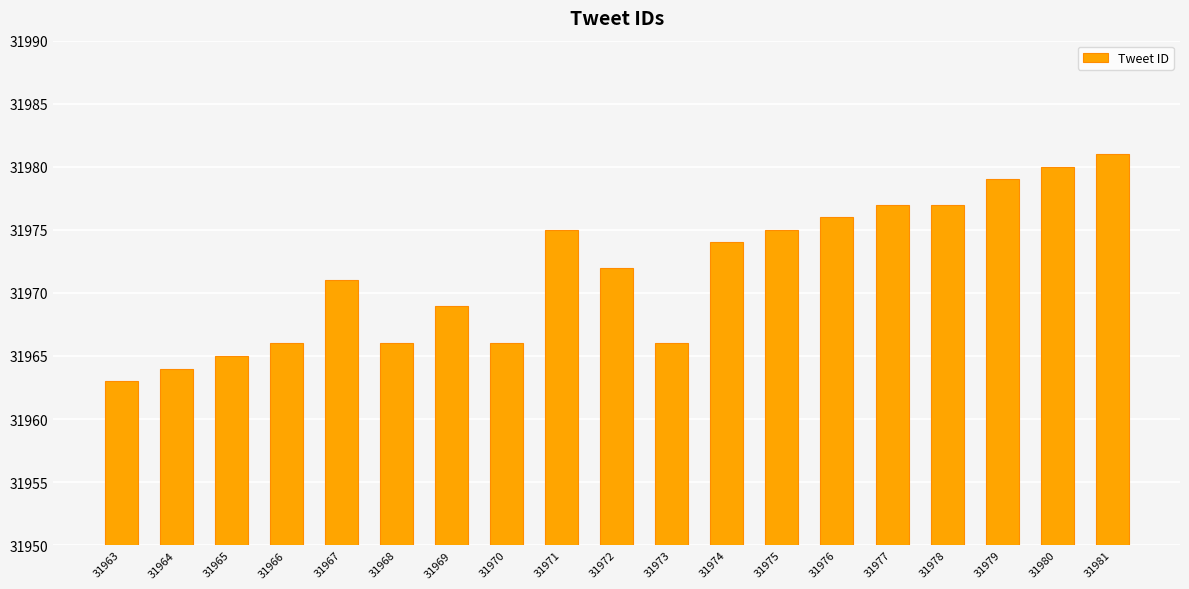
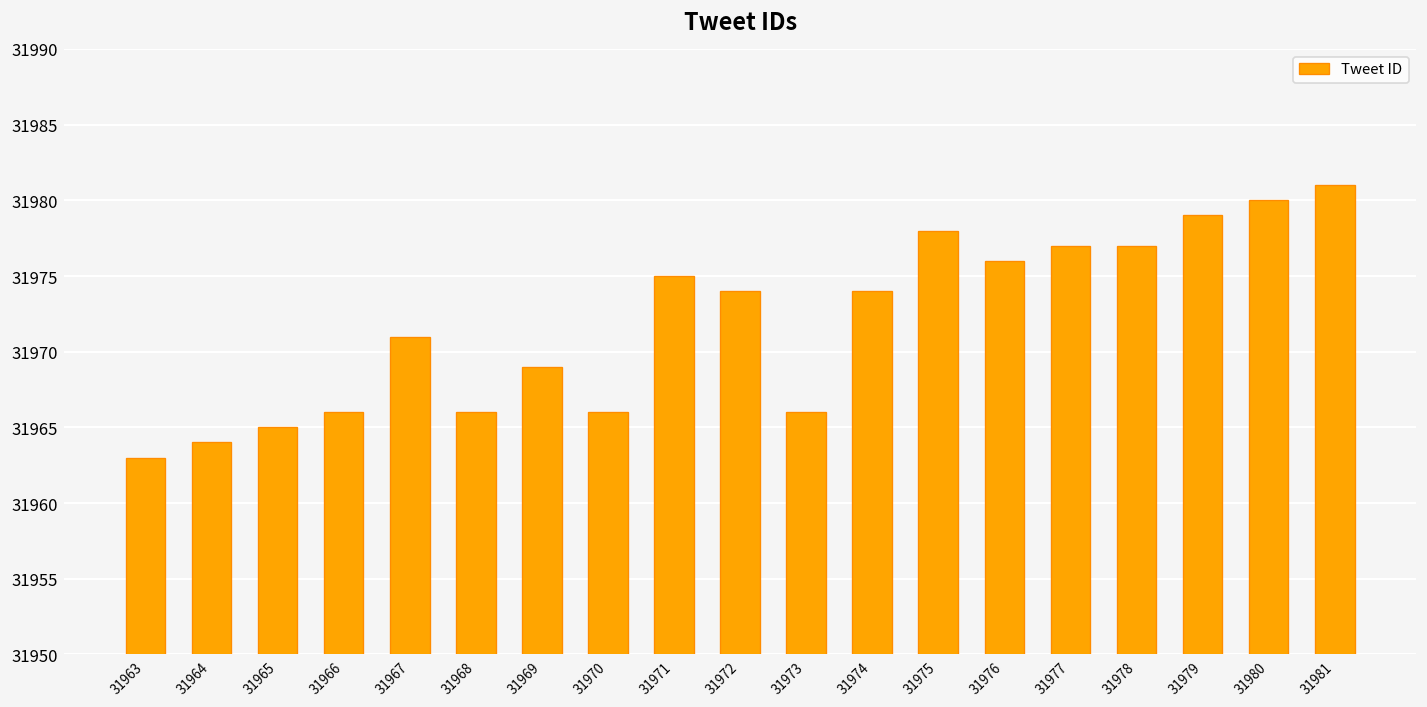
31972: 31972 -> 31974
31975: 31975 -> 31978
